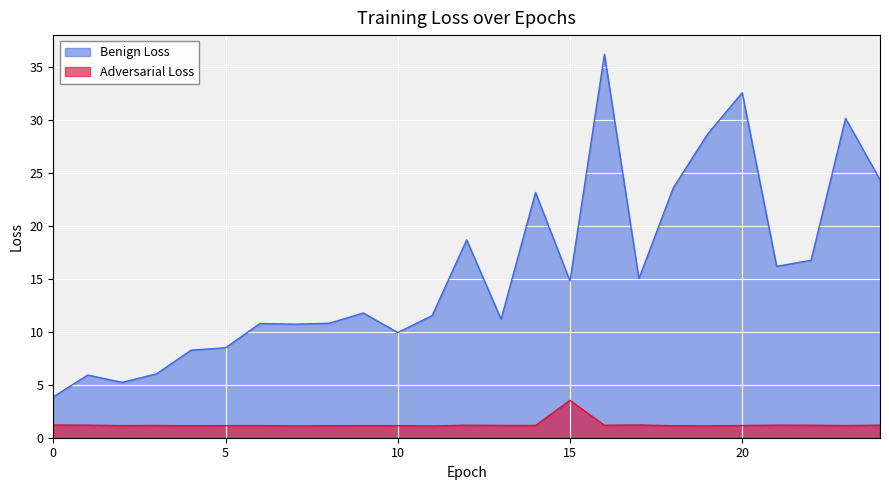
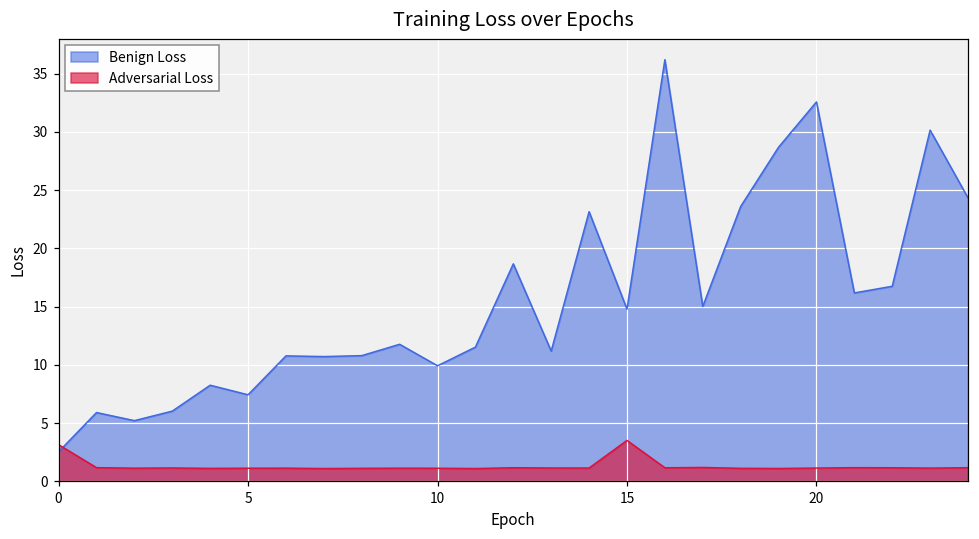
Benign Loss, 0: 3.9 -> 2.6
Adversarial Loss, 0: 1.2 -> 3.2
Benign Loss, 5: 8.5 -> 7.4
